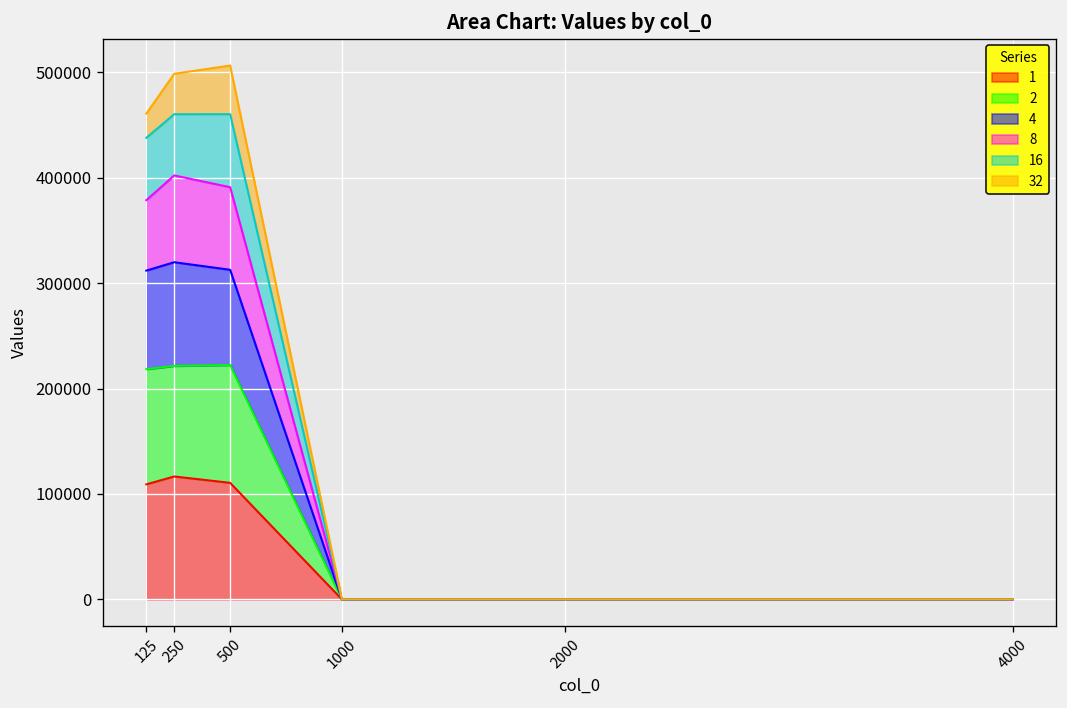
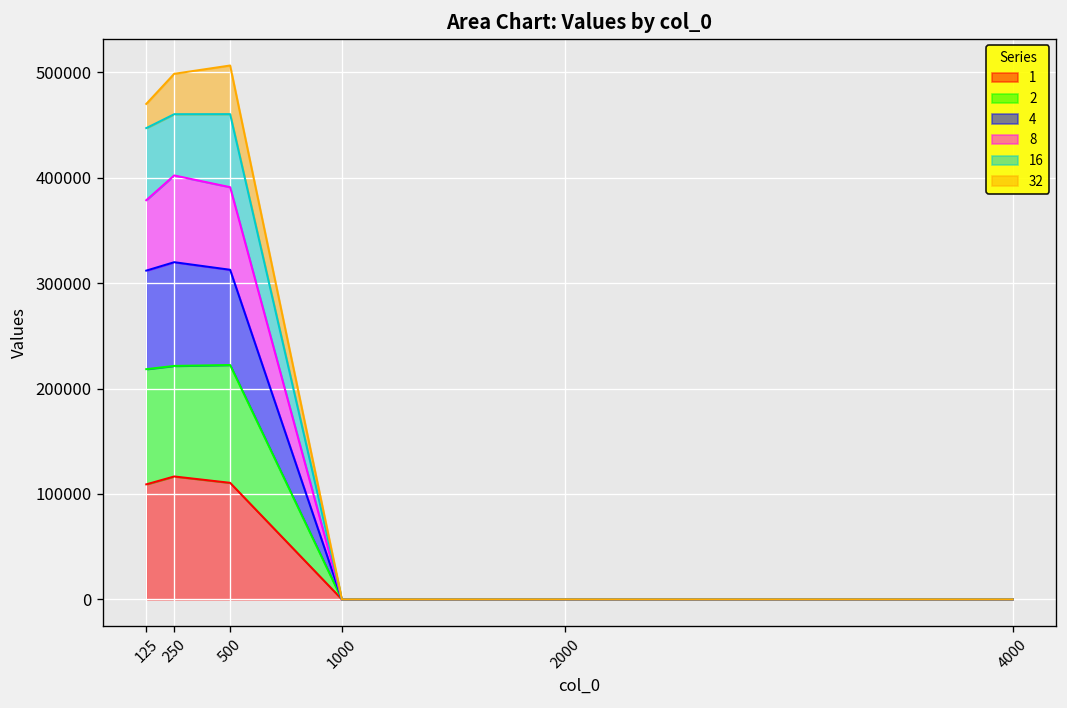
16, 125: 60000 -> 70000
